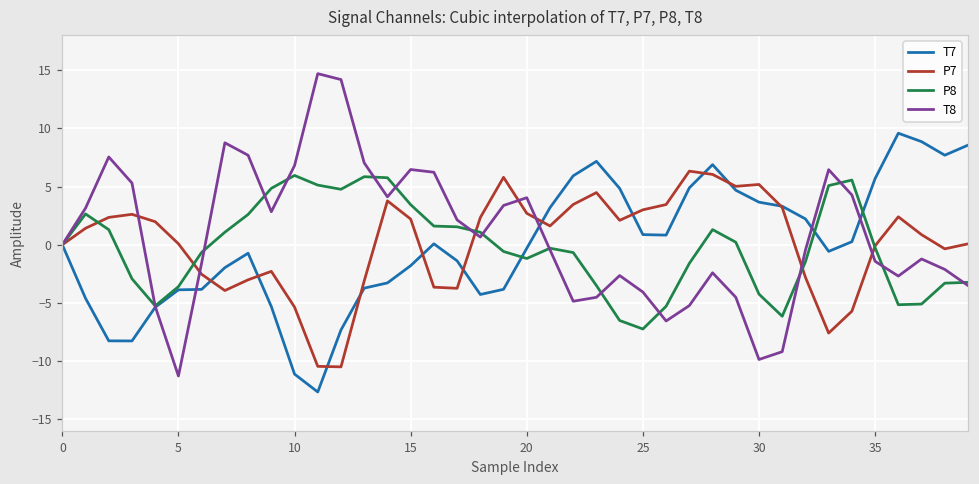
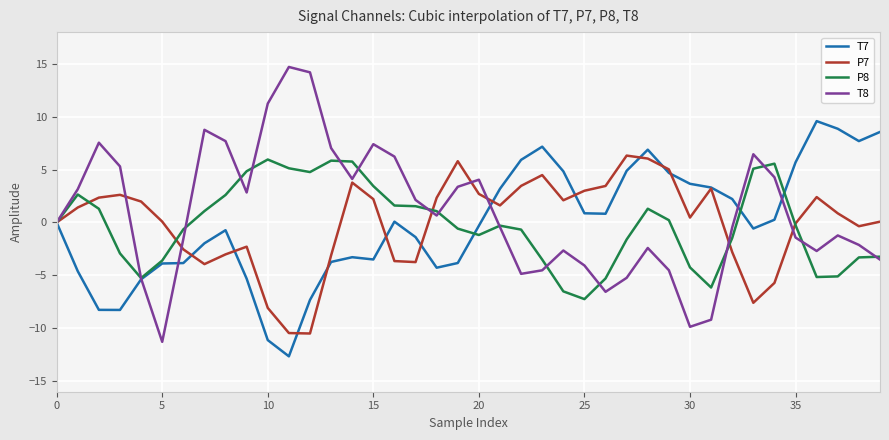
P7, 10: -5.4 -> -8.1
T8, 10: 6.8 -> 11.2
T7, 15: -1.8 -> -3.5
T8, 15: 6.5 -> 7.4
P7, 30: 5.2 -> 0.5
